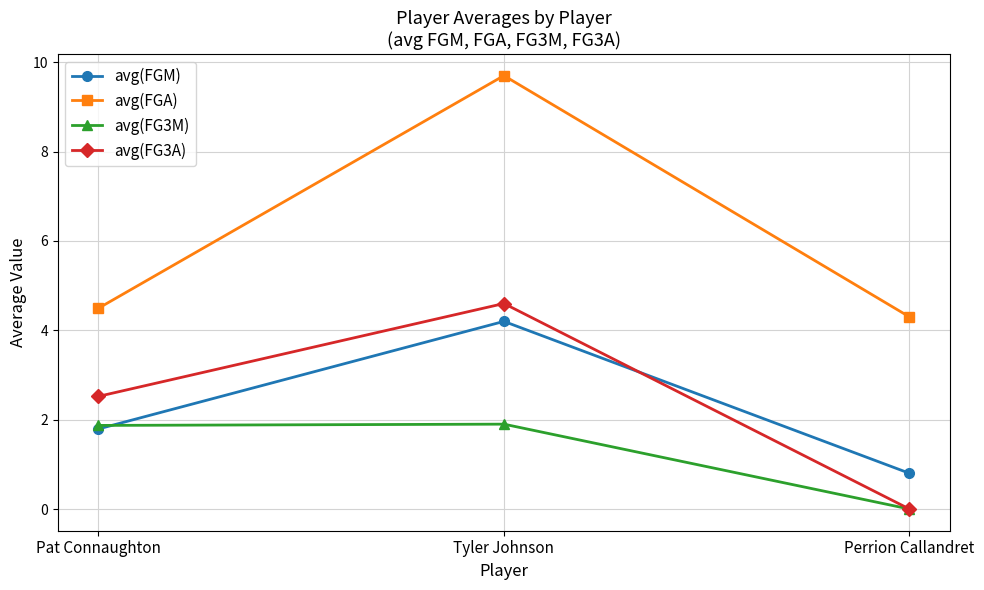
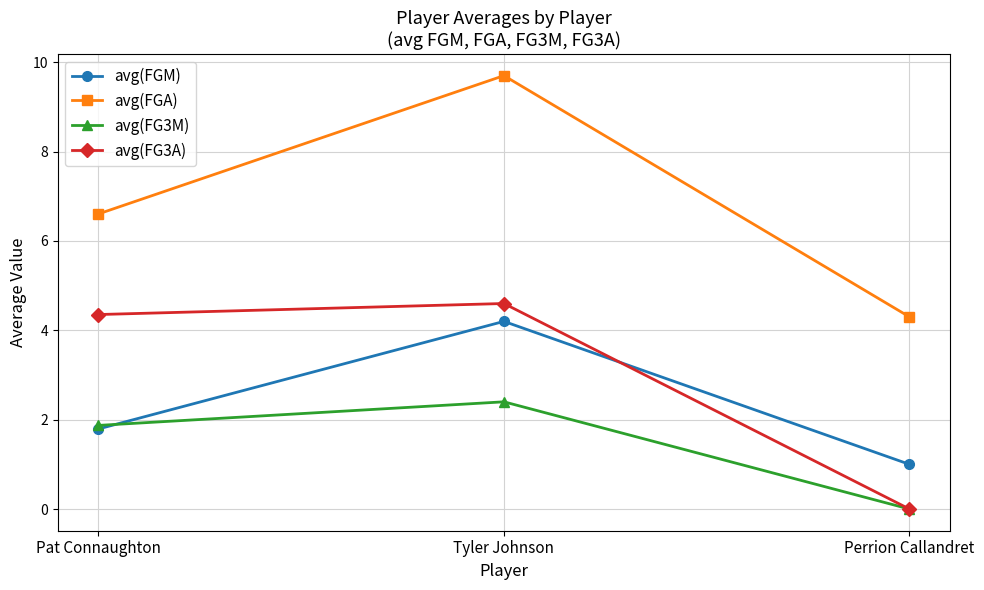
avg(FGA), Pat Connaughton: 4.5 -> 6.6
avg(FG3A), Pat Connaughton: 2.5 -> 4.4
avg(FG3M), Tyler Johnson: 1.9 -> 2.4
avg(FGM), Perrion Callandret: 0.8 -> 1.0
